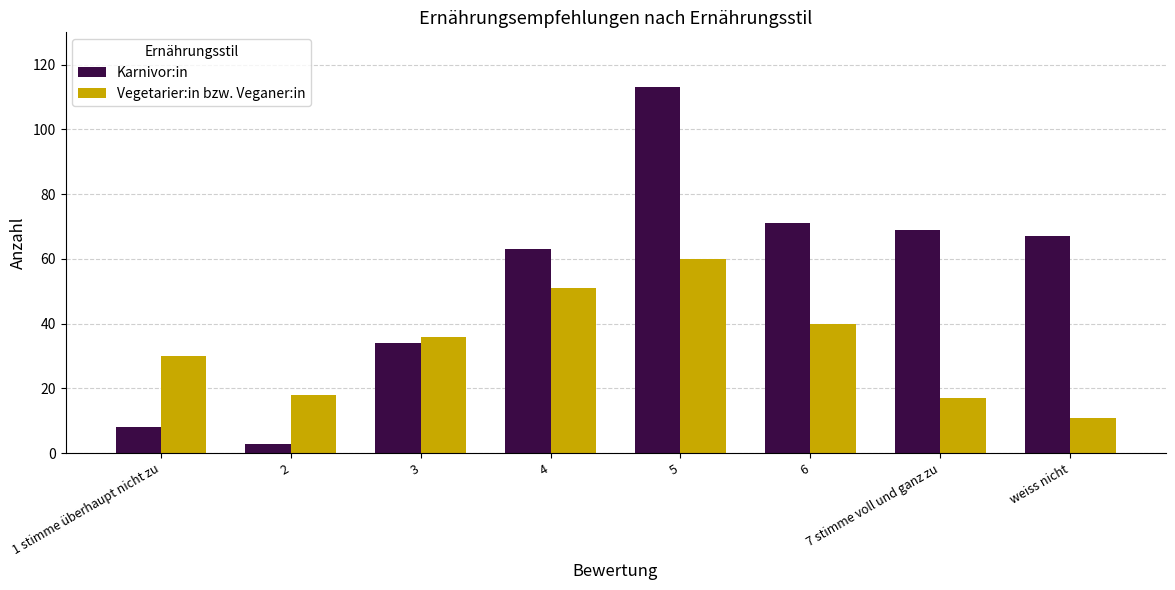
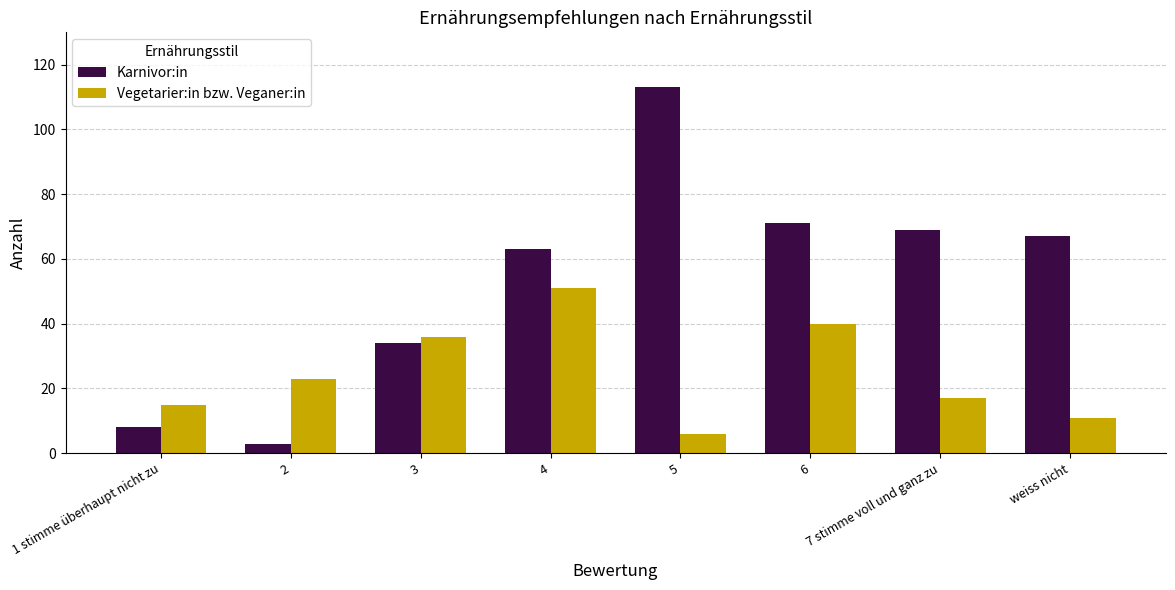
Vegetarier:in bzw. Veganer:in, 1 stimme überhaupt nicht zu: 30 -> 15
Vegetarier:in bzw. Veganer:in, 2: 18 -> 23
Vegetarier:in bzw. Veganer:in, 5: 60 -> 6
